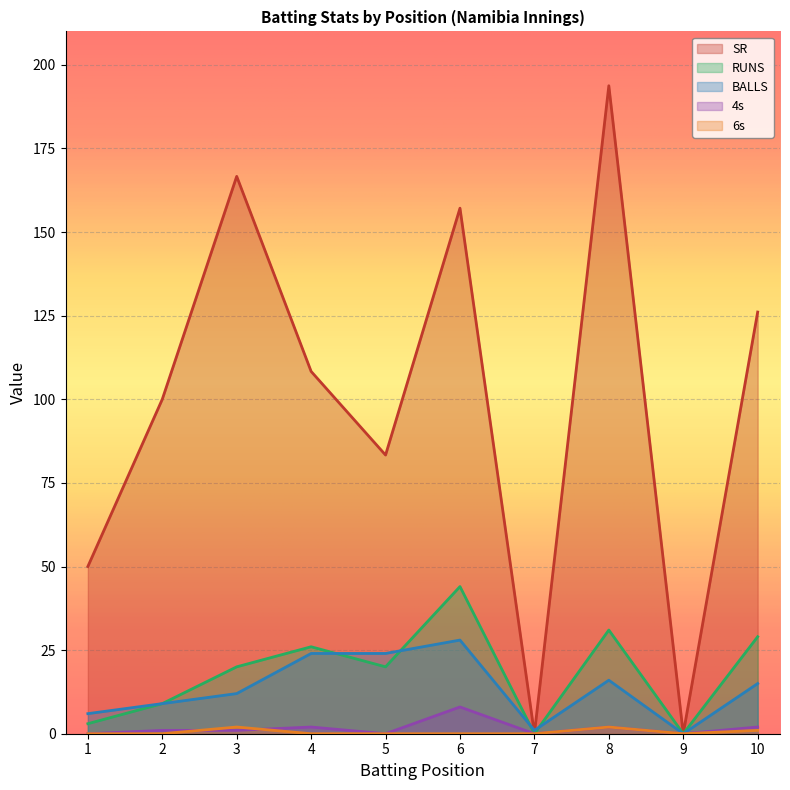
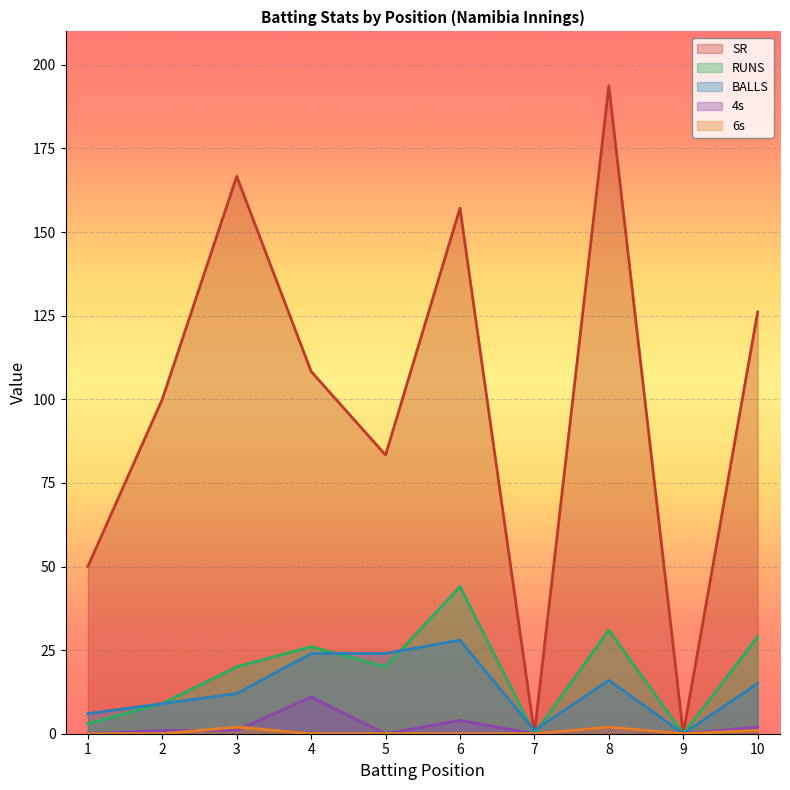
4s, 4: 2 -> 11
4s, 6: 8 -> 4
